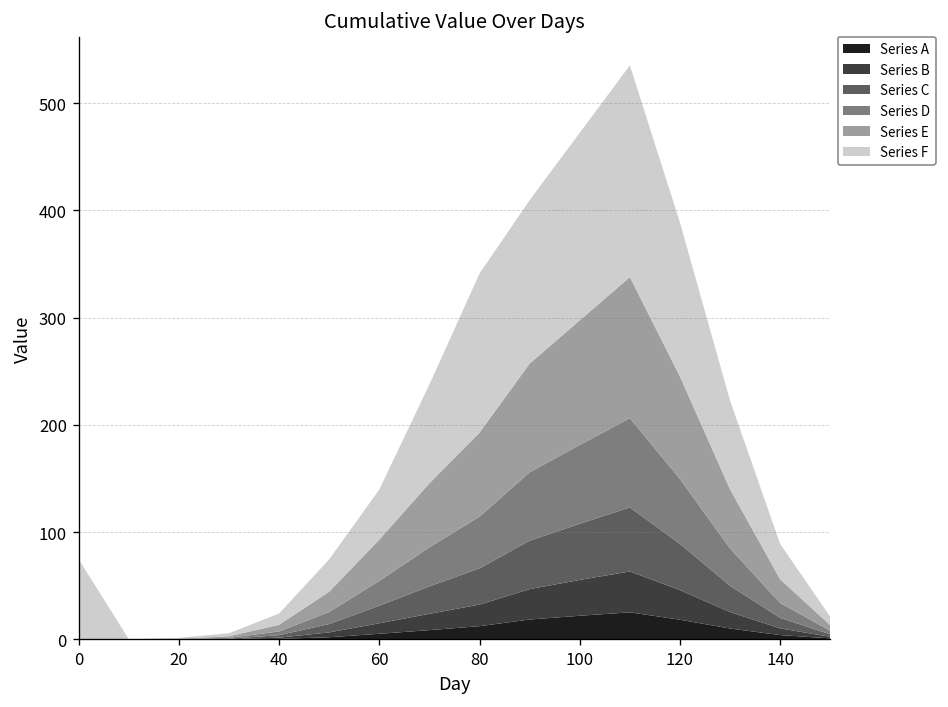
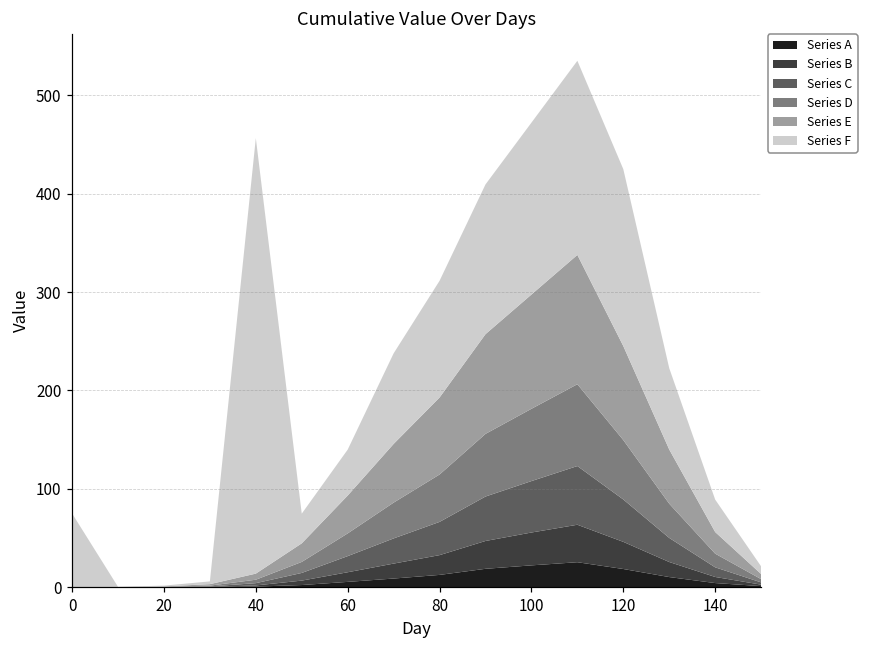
Series F, 40: 10 -> 440
Series F, 80: 150 -> 120
Series F, 120: 140 -> 180
